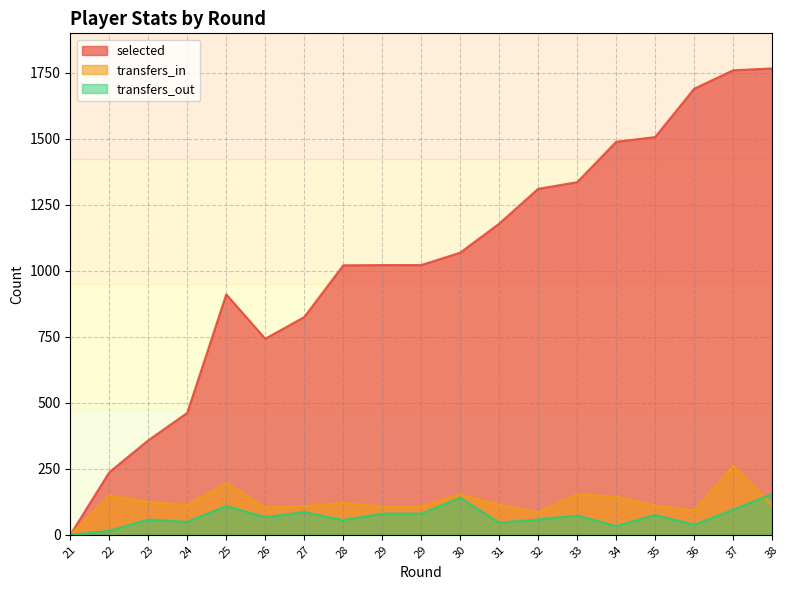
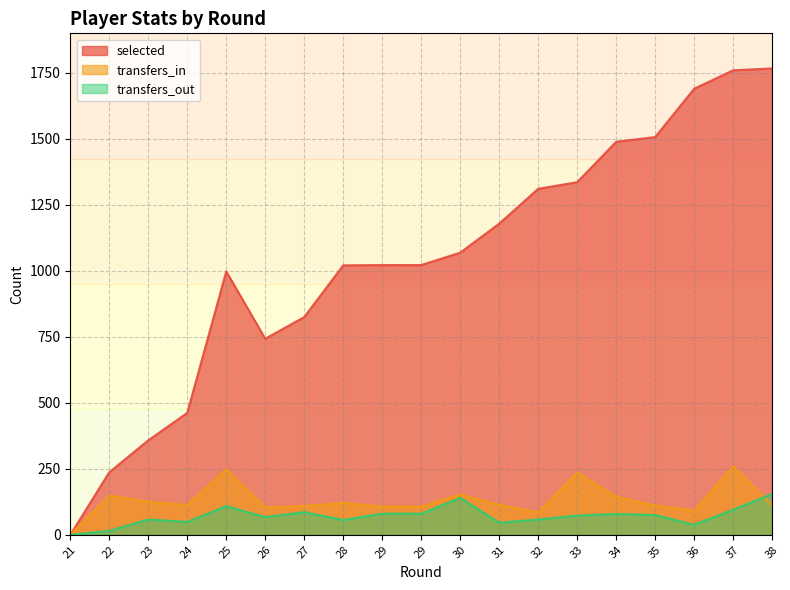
selected, 25: 910 -> 1000
transfers_in, 25: 200 -> 250
transfers_in, 33: 150 -> 240
transfers_out, 34: 30 -> 80
